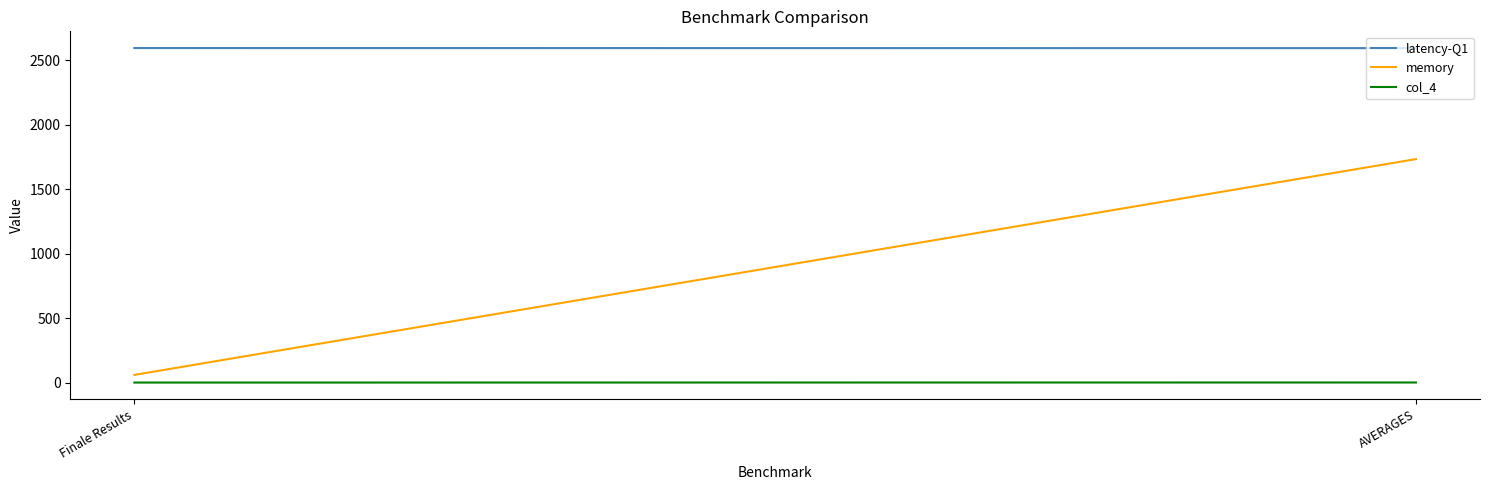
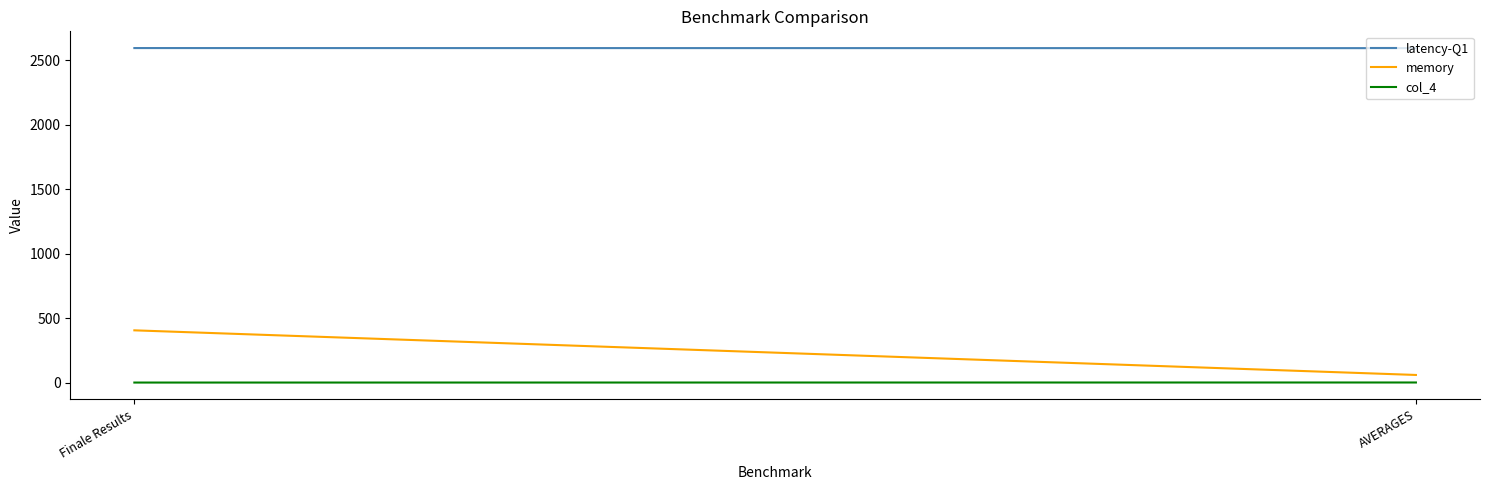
memory, Finale Results: 60 -> 410
memory, AVERAGES: 1730 -> 60
